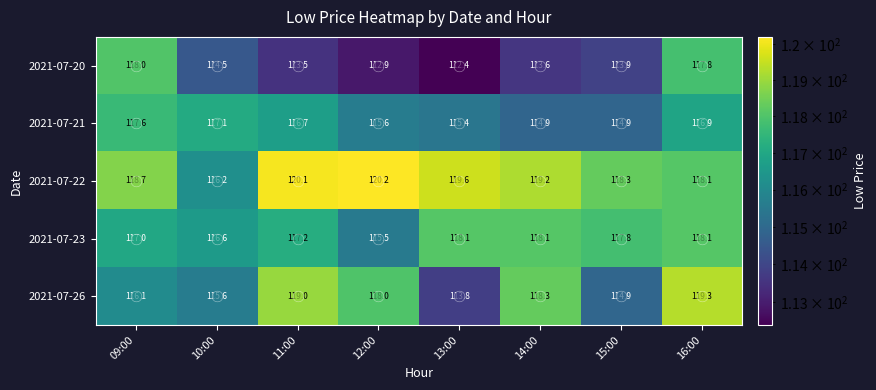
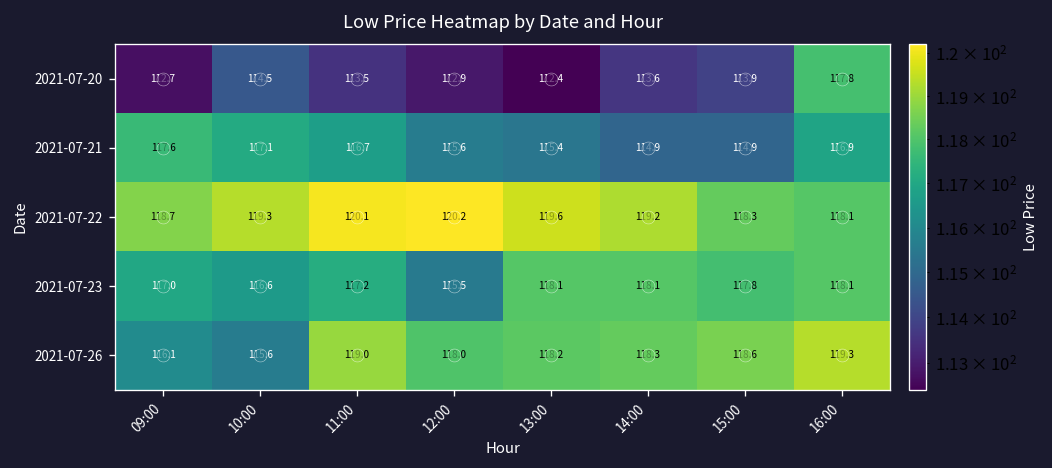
2021-07-20, 09:00: 118.0 -> 112.7
2021-07-22, 10:00: 116.2 -> 119.3
2021-07-26, 13:00: 113.8 -> 118.2
2021-07-26, 15:00: 114.9 -> 118.6
